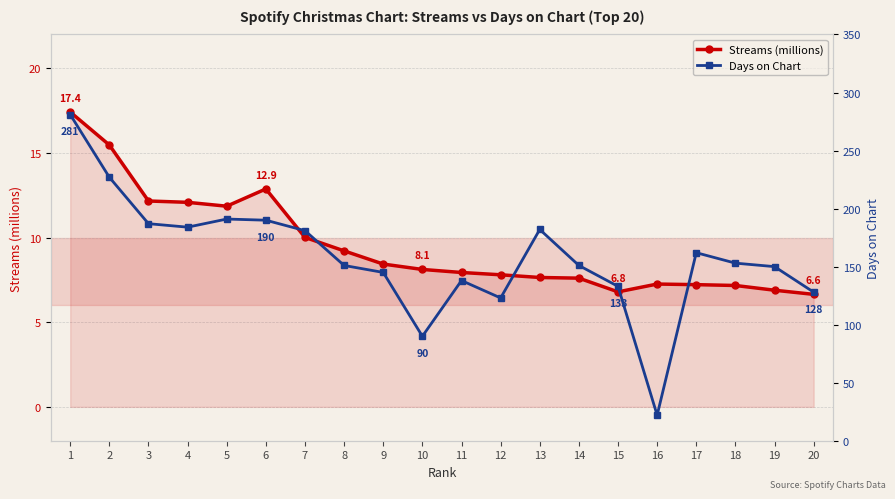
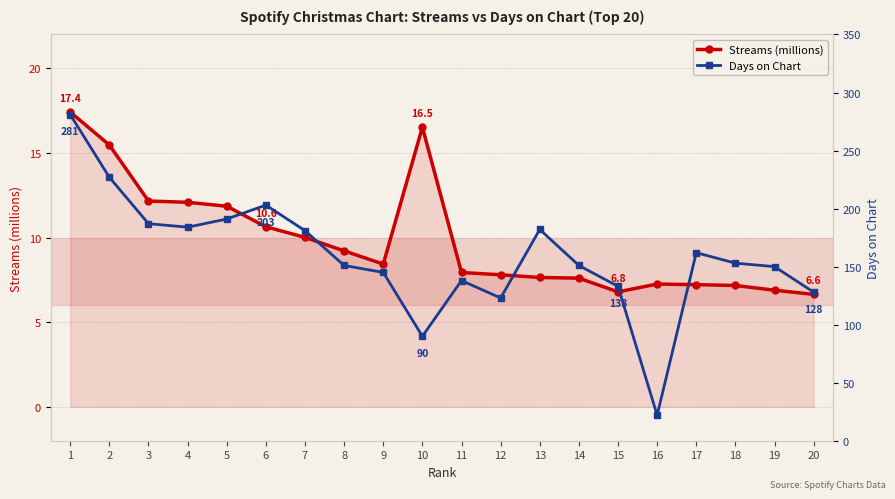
Streams (millions), 6: 12.9 -> 10.6
Streams (millions), 10: 8.1 -> 16.5
Days on Chart, 6: 190 -> 203
